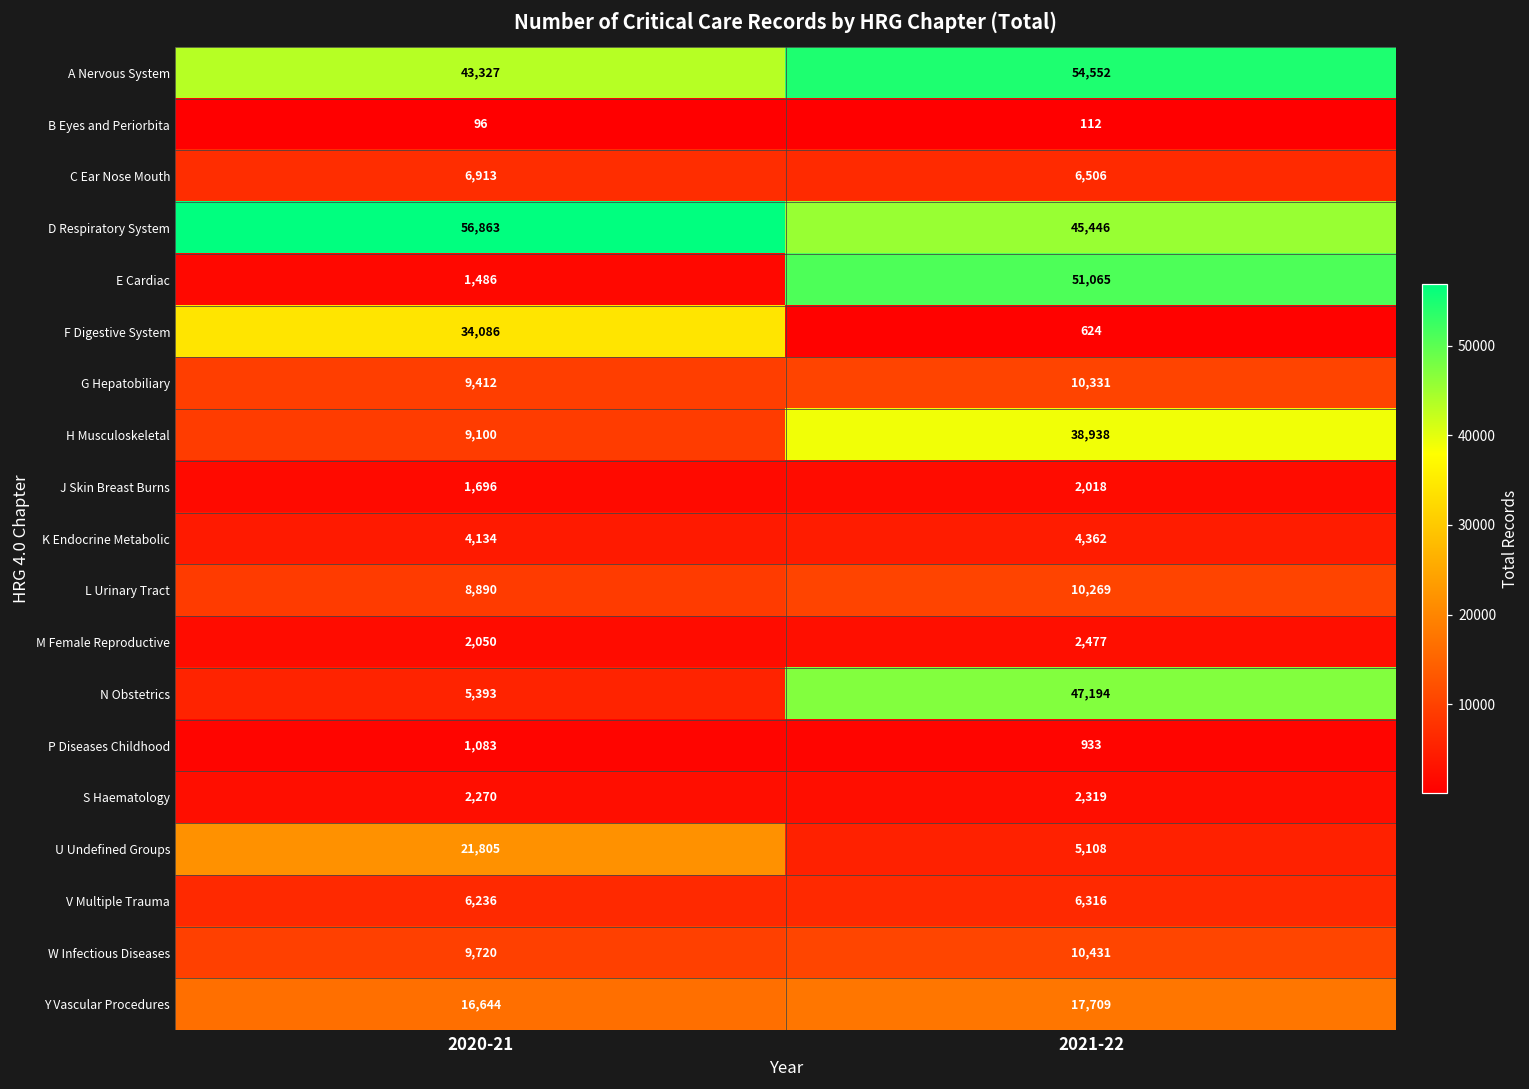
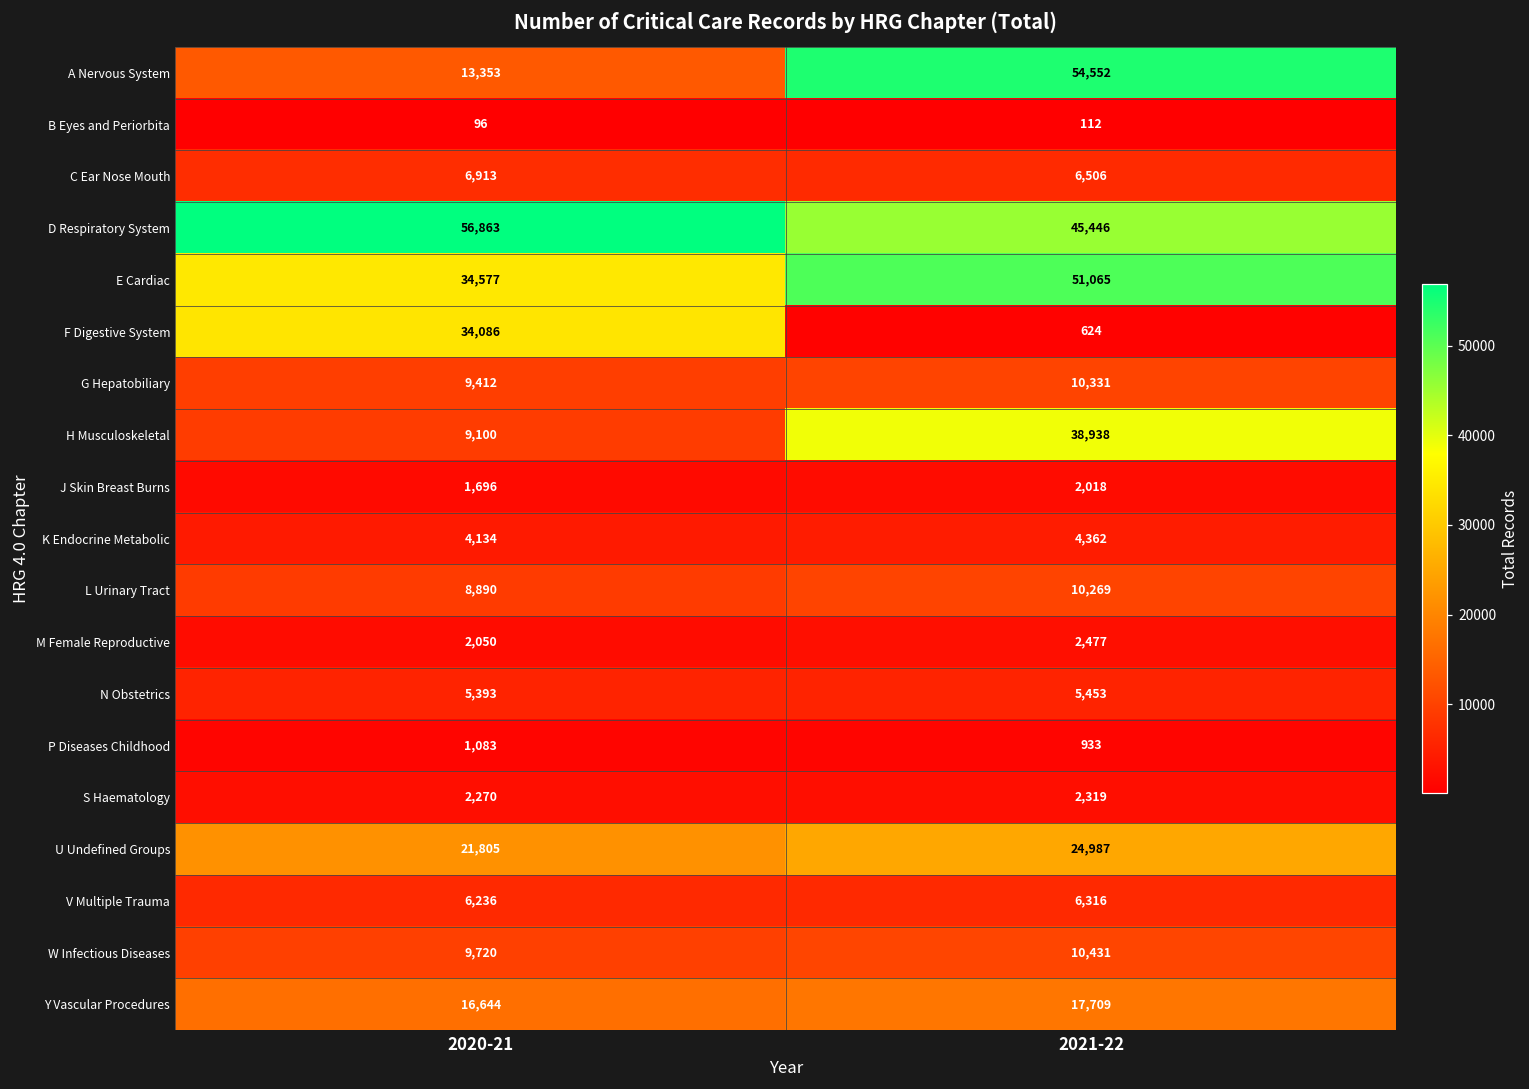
A Nervous System, 2020-21: 43,327 -> 13,353
E Cardiac, 2020-21: 1,486 -> 34,577
N Obstetrics, 2021-22: 47,194 -> 5,453
U Undefined Groups, 2021-22: 5,108 -> 24,987
